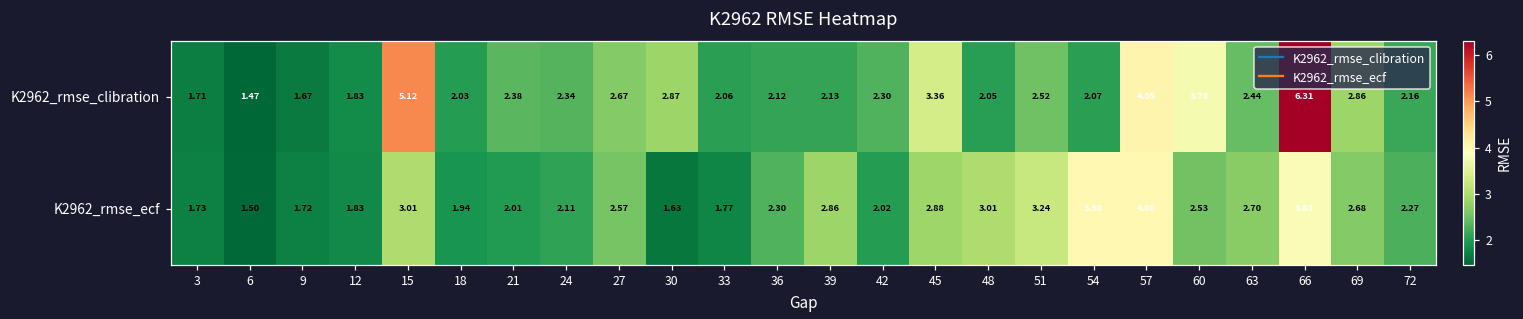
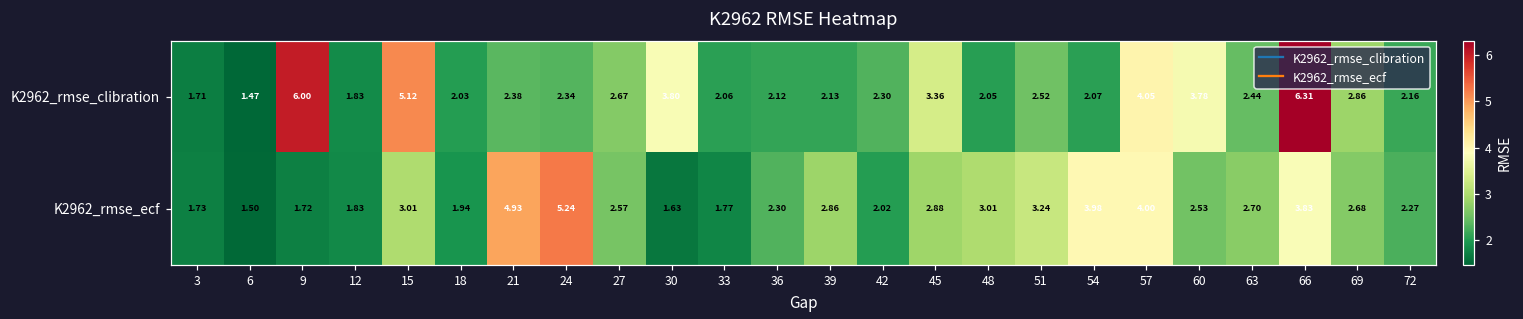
K2962_rmse_clibration, 9: 1.67 -> 6.00
K2962_rmse_clibration, 30: 2.87 -> 3.80
K2962_rmse_ecf, 21: 2.01 -> 4.93
K2962_rmse_ecf, 24: 2.11 -> 5.24
